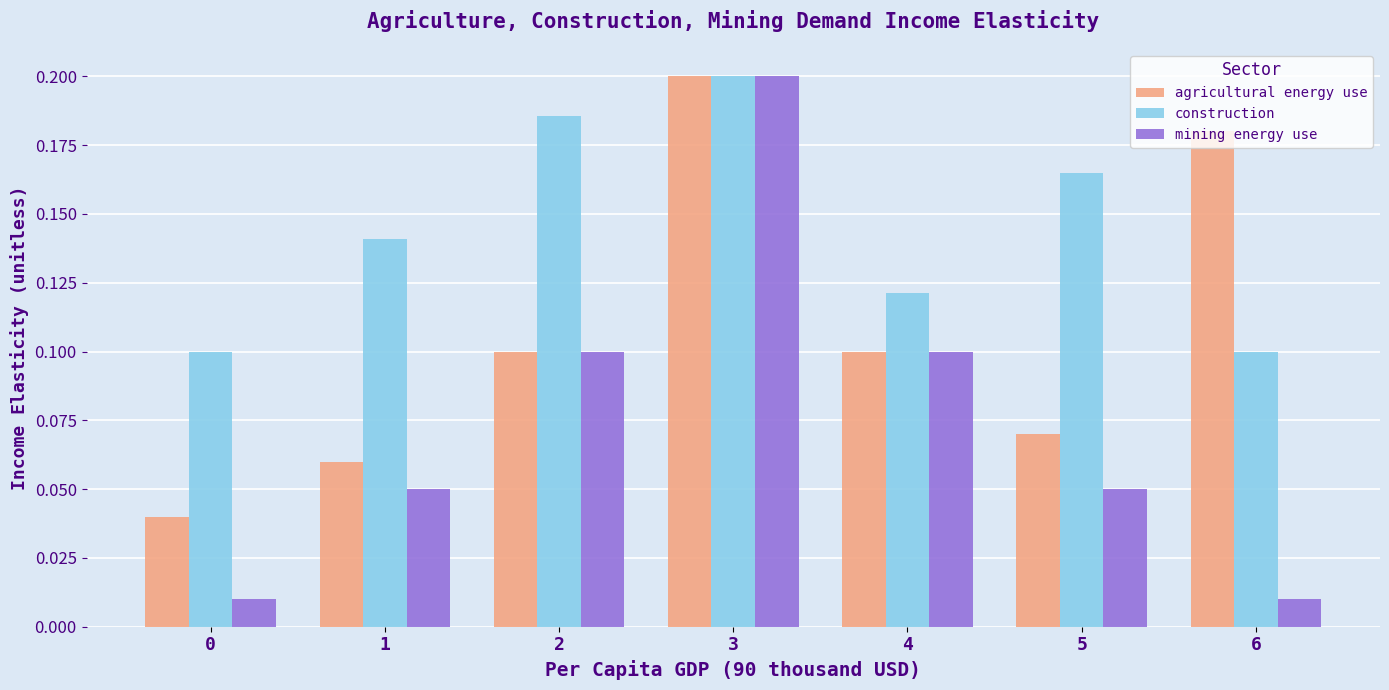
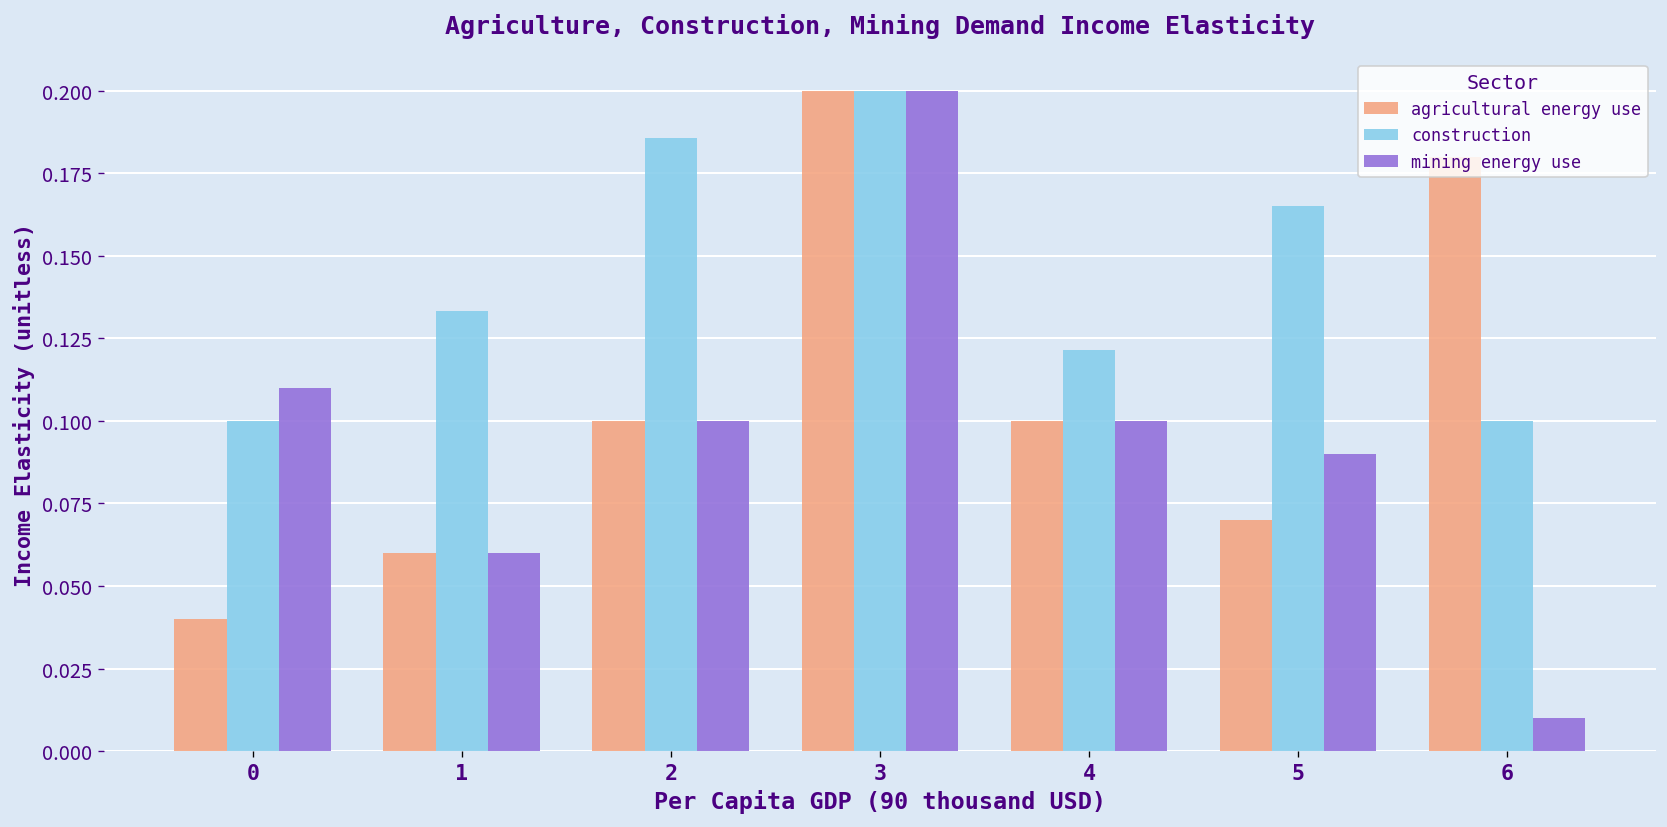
mining energy use, 0: 0.01 -> 0.11
construction, 1: 0.141 -> 0.133
mining energy use, 1: 0.05 -> 0.06
mining energy use, 5: 0.05 -> 0.09
